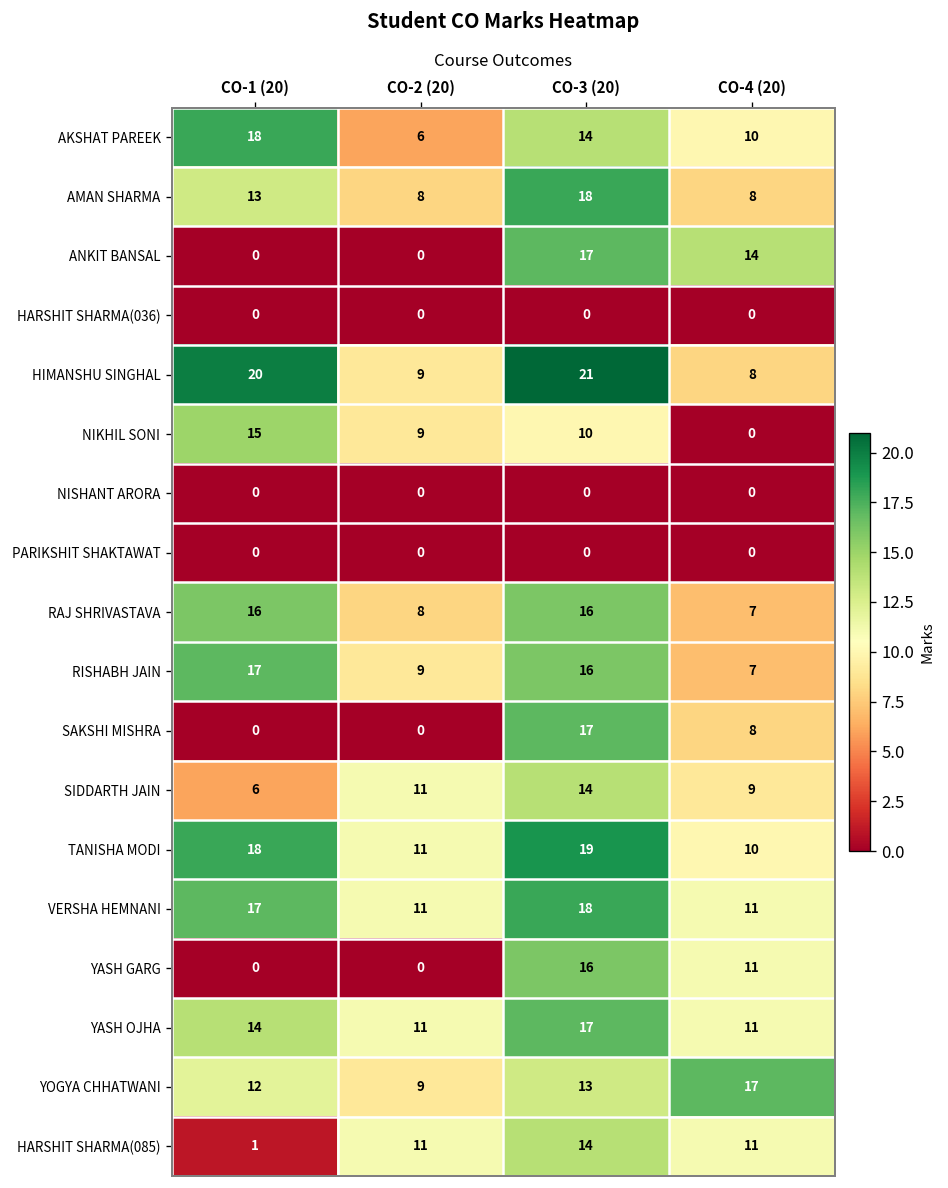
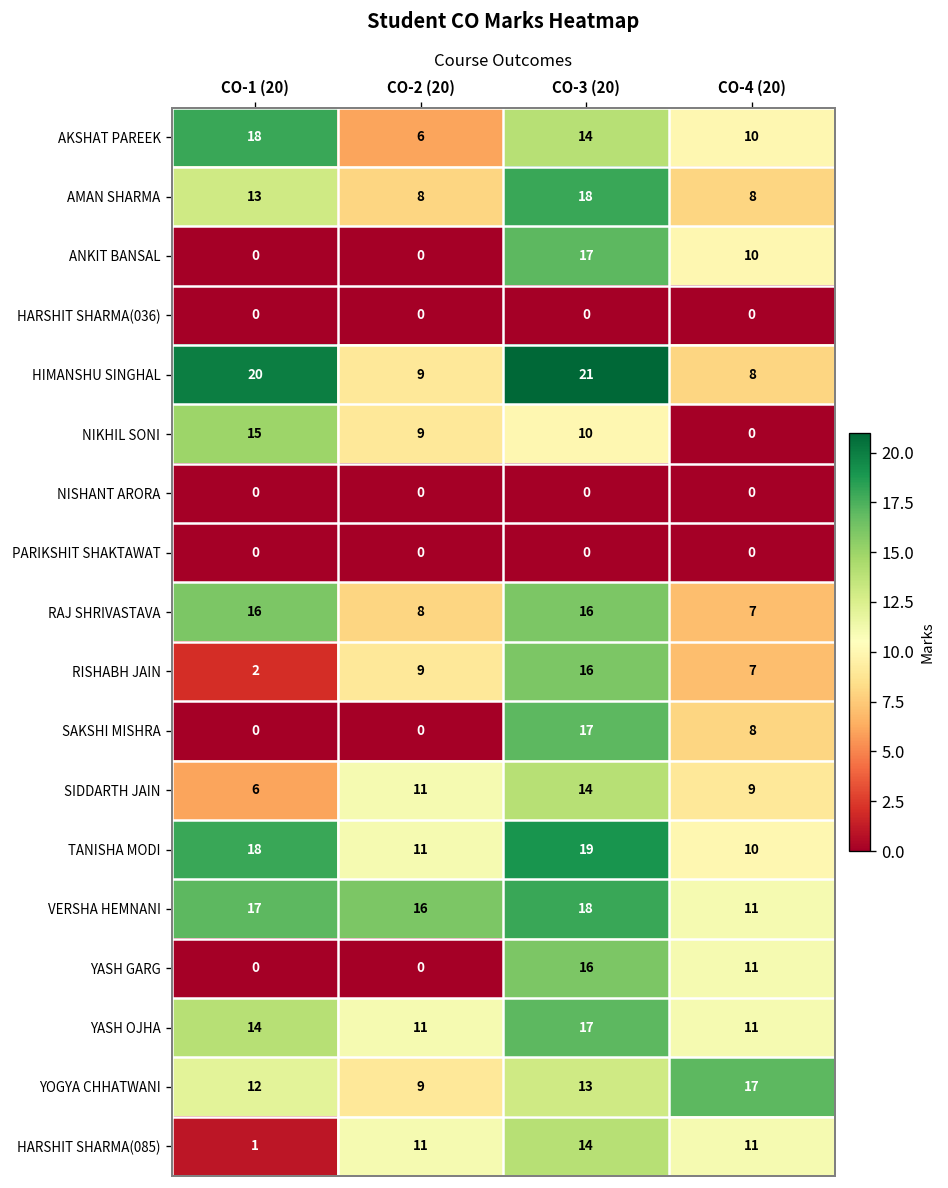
ANKIT BANSAL, CO-4 (20): 14 -> 10
RISHABH JAIN, CO-1 (20): 17 -> 2
VERSHA HEMNANI, CO-2 (20): 11 -> 16
